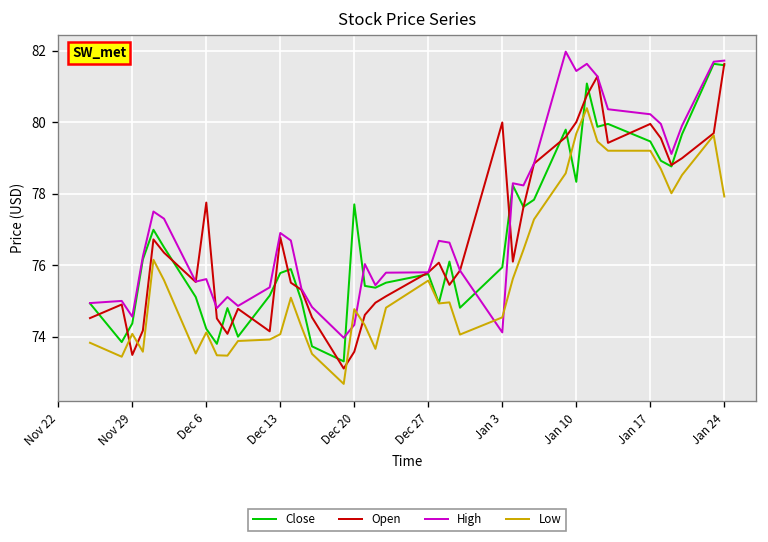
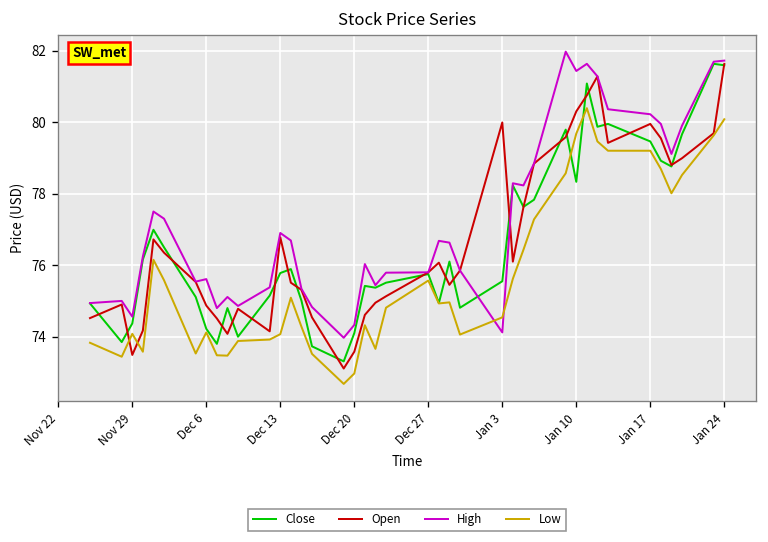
Open, Dec 6: 77.8 -> 74.9
Close, Dec 20: 77.7 -> 74.1
Low, Dec 20: 74.8 -> 73.0
Close, Jan 3: 75.9 -> 75.6
Open, Jan 10: 80.0 -> 80.3
Low, Jan 24: 77.9 -> 80.1
